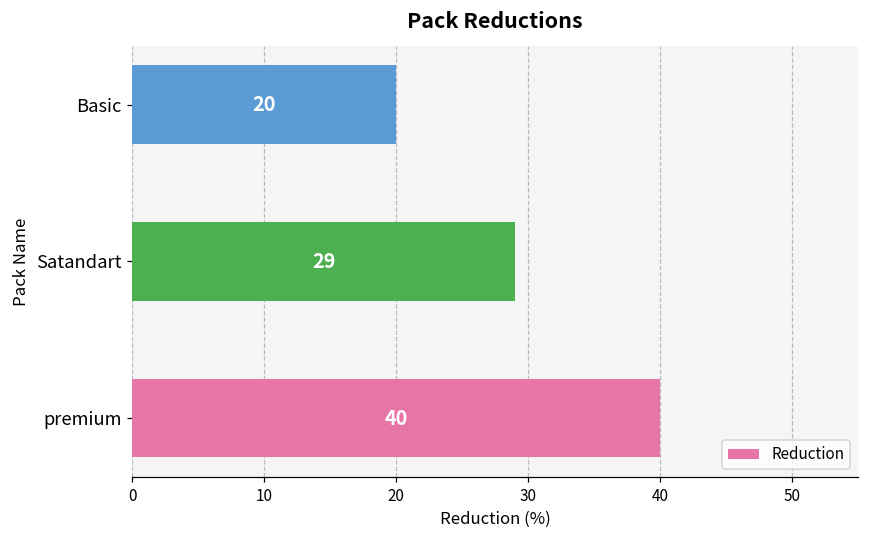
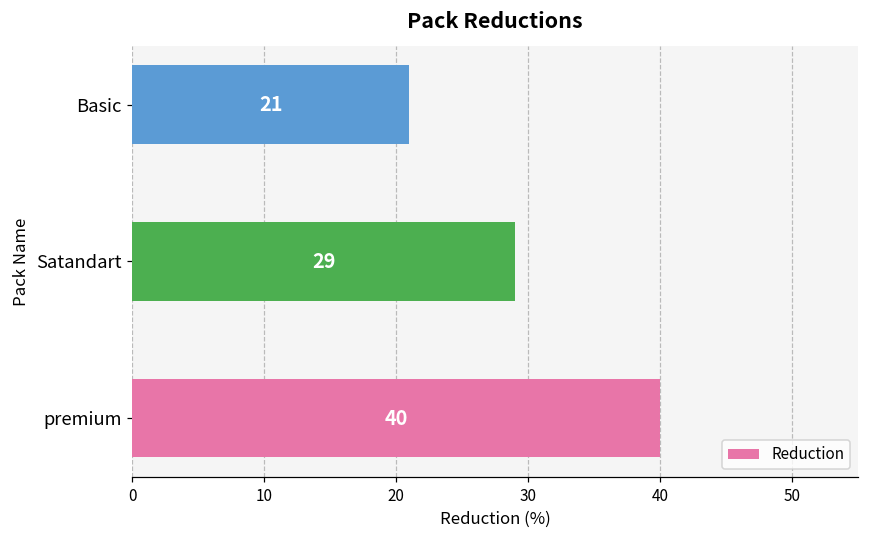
Basic: 20 -> 21
